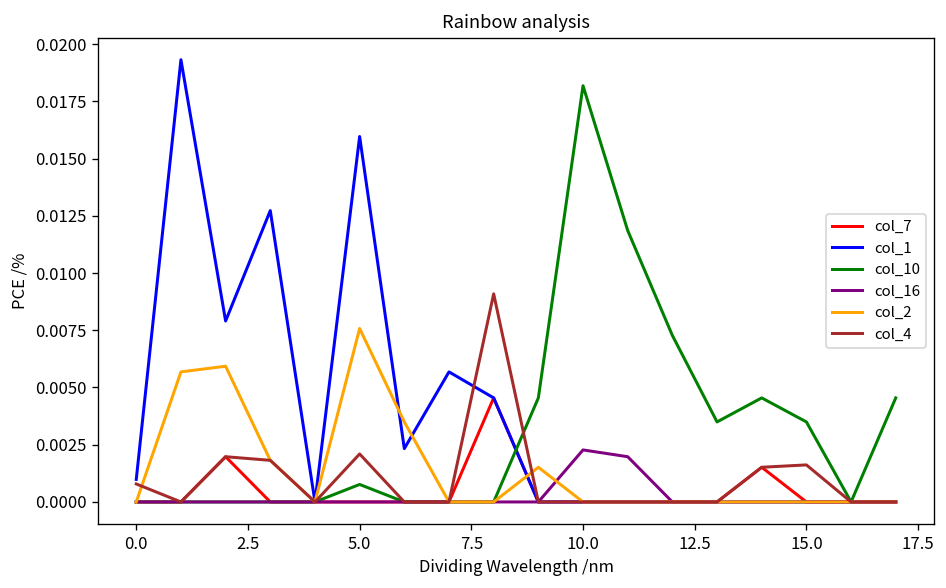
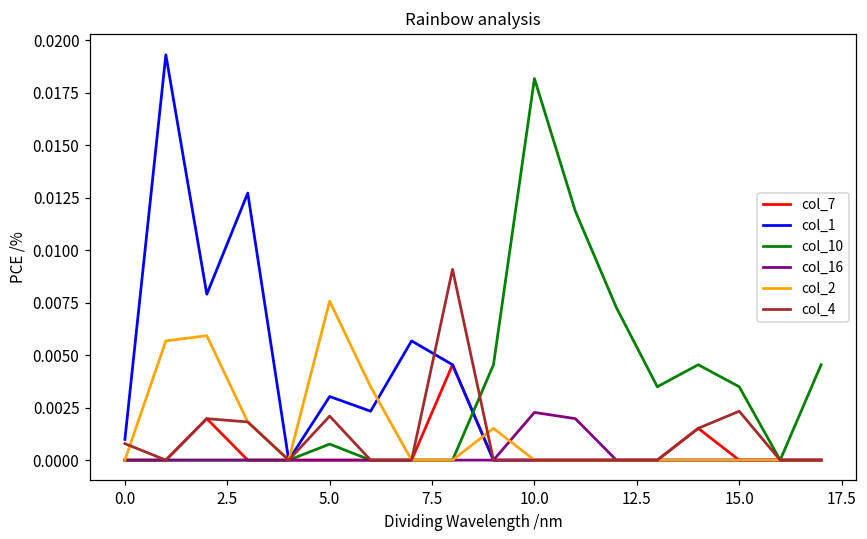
col_1, 5.0: 0.0160 -> 0.0030
col_4, 15.0: 0.0016 -> 0.0023
